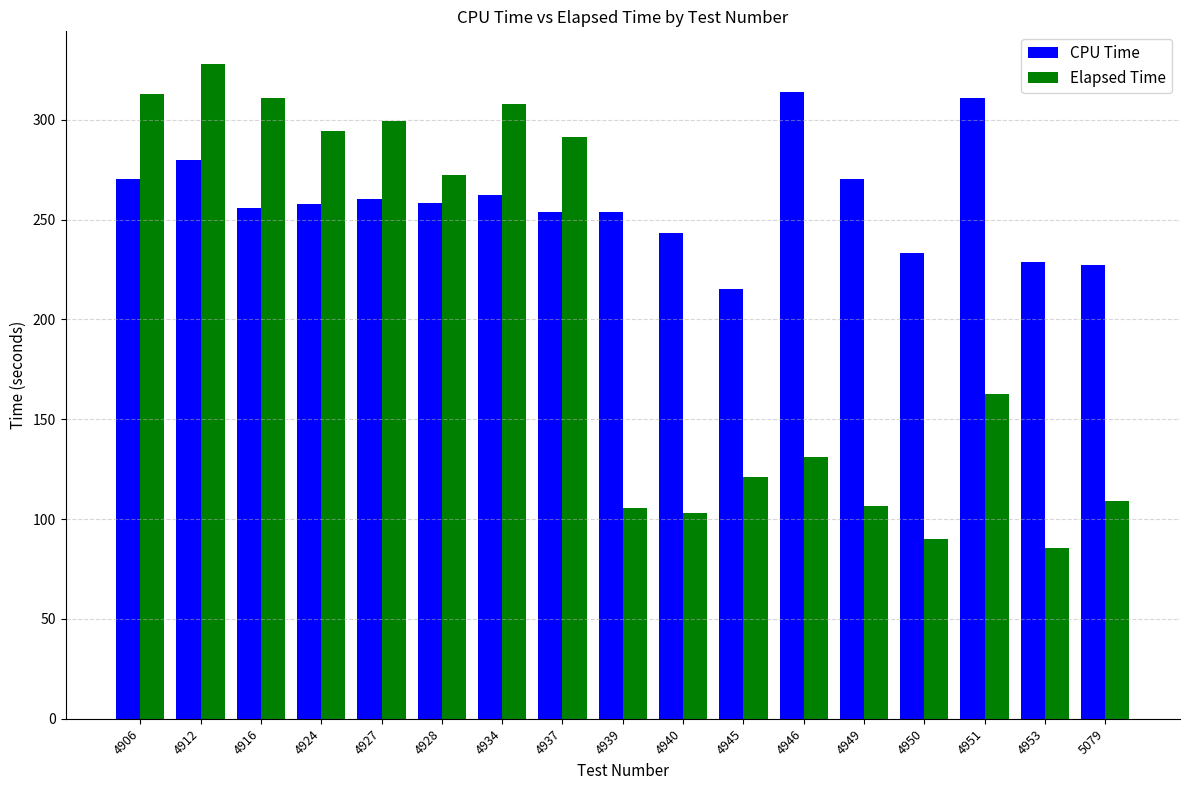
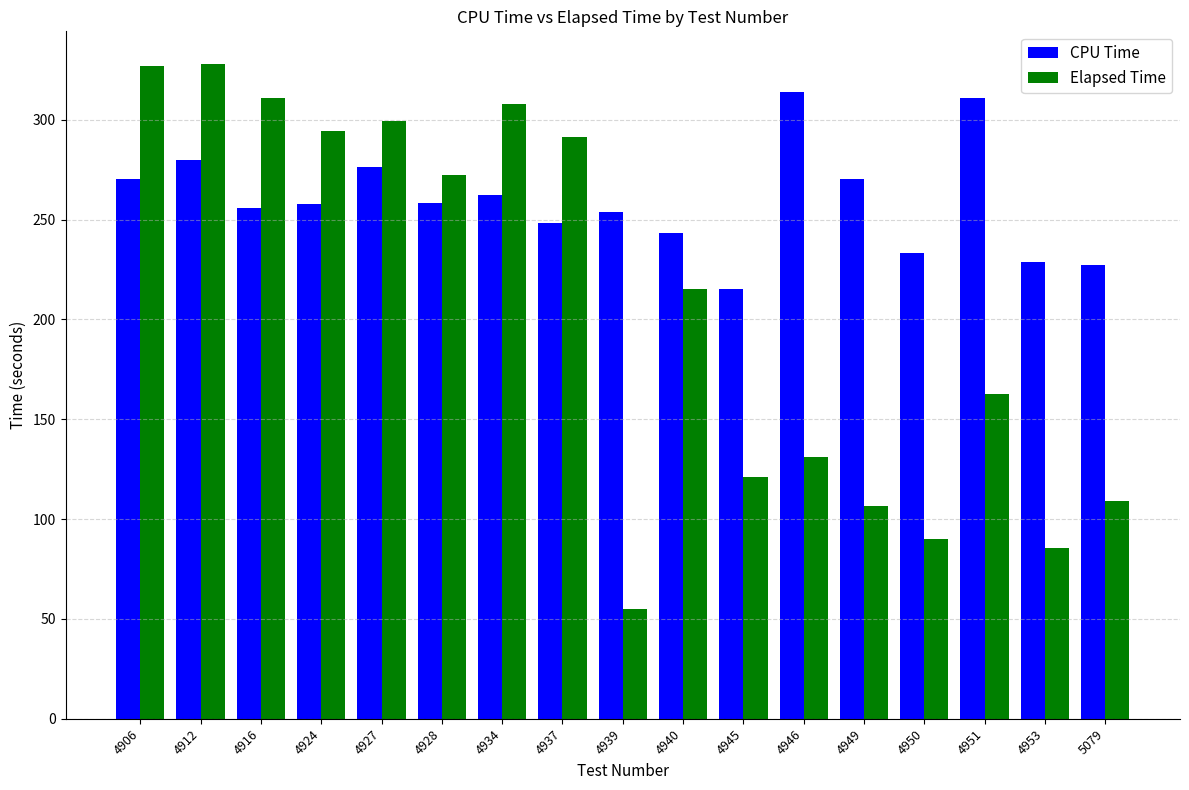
Elapsed Time, 4906: 313 -> 327
CPU Time, 4927: 260 -> 276
CPU Time, 4937: 254 -> 248
Elapsed Time, 4939: 106 -> 55
Elapsed Time, 4940: 103 -> 215
